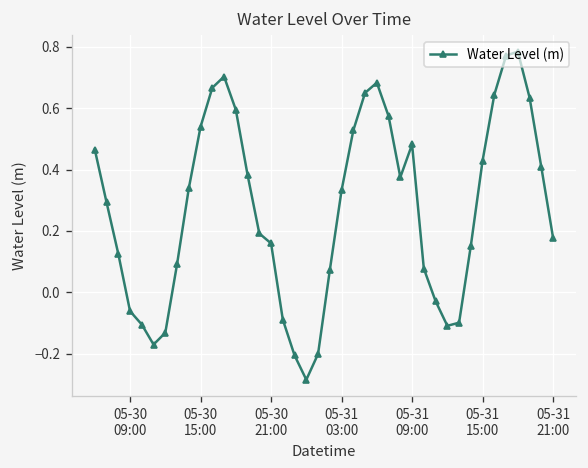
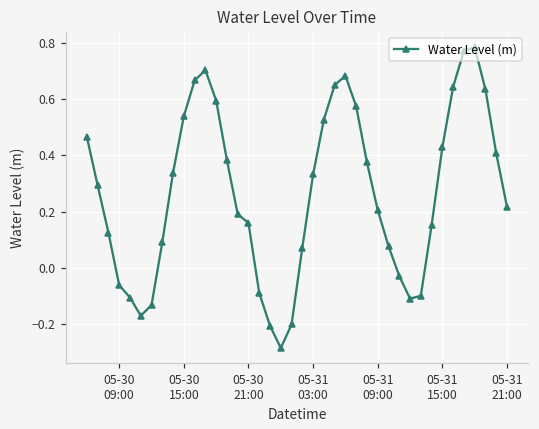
05-31 09:00: 0.48 -> 0.21
05-31 21:00: 0.18 -> 0.22
